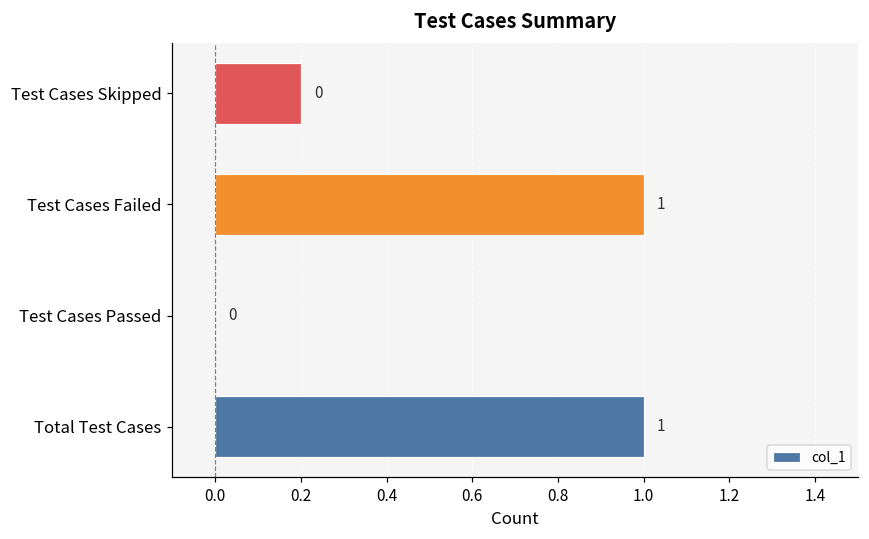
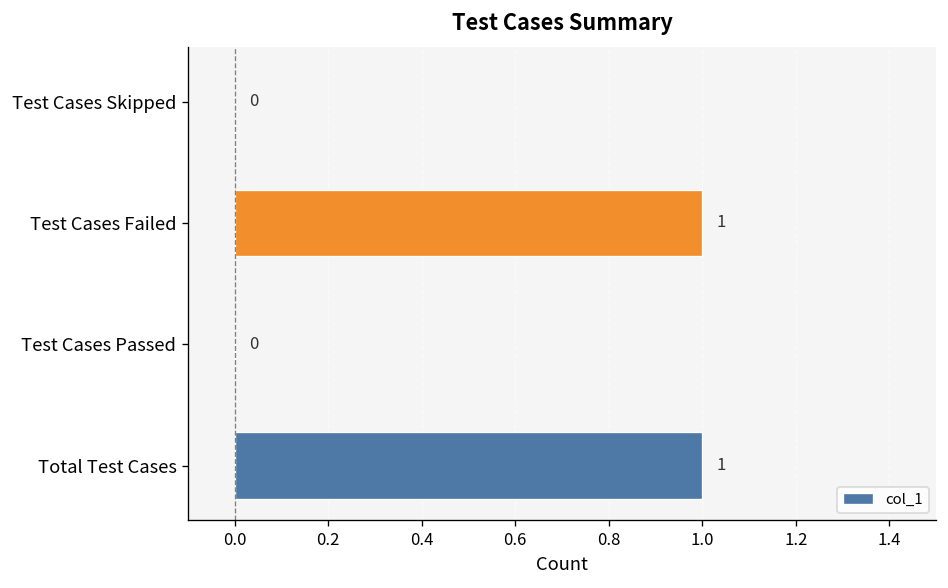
Test Cases Skipped: 0.2 -> 0.0
